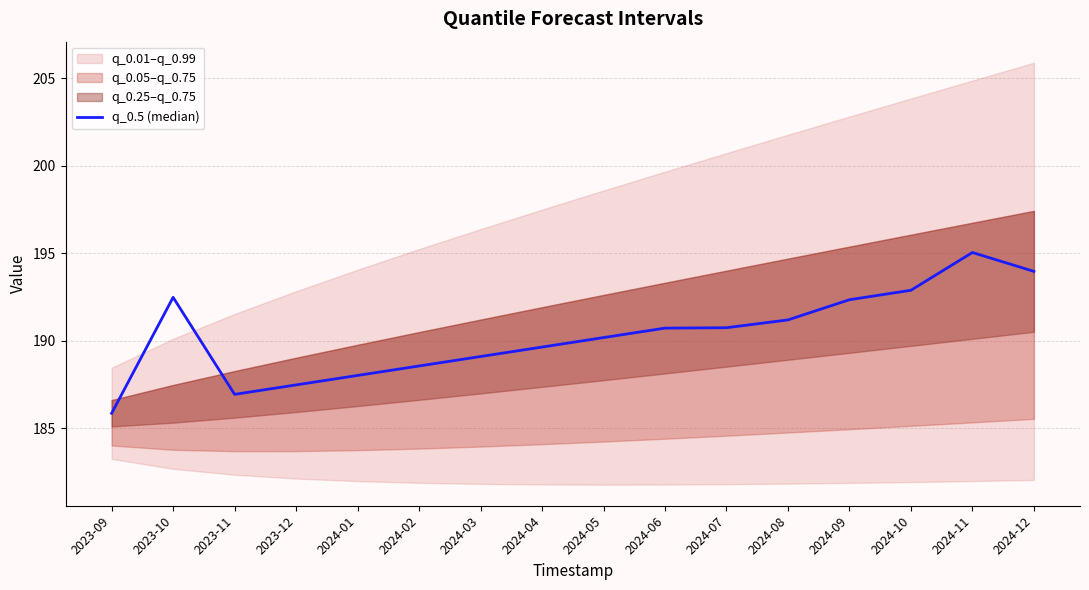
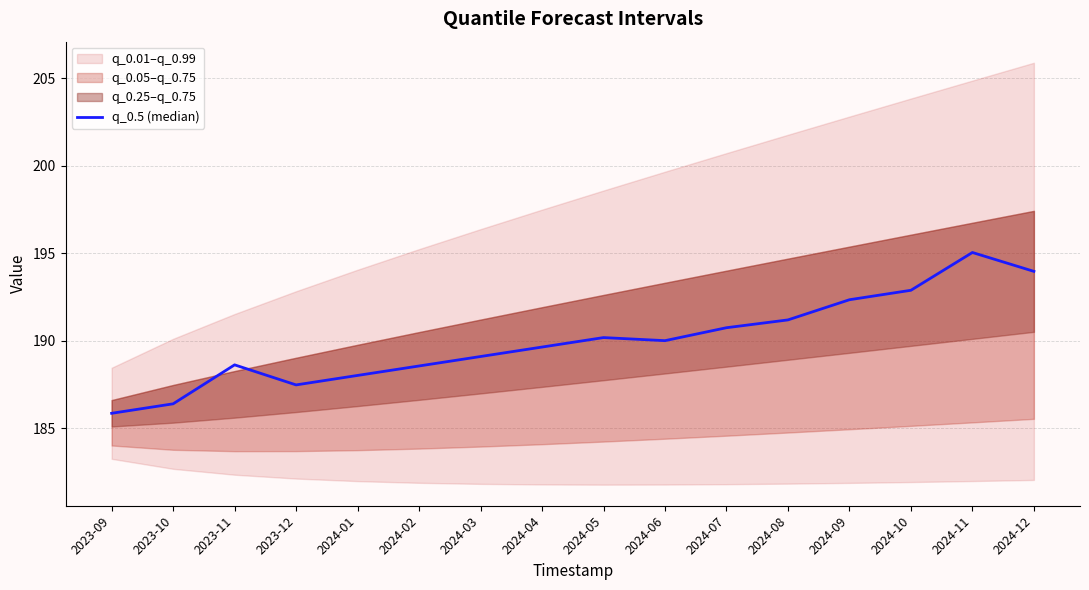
q_0.5 (median), 2023-10: 192.5 -> 186.4
q_0.5 (median), 2023-11: 186.9 -> 188.6
q_0.5 (median), 2024-06: 190.7 -> 190.0
